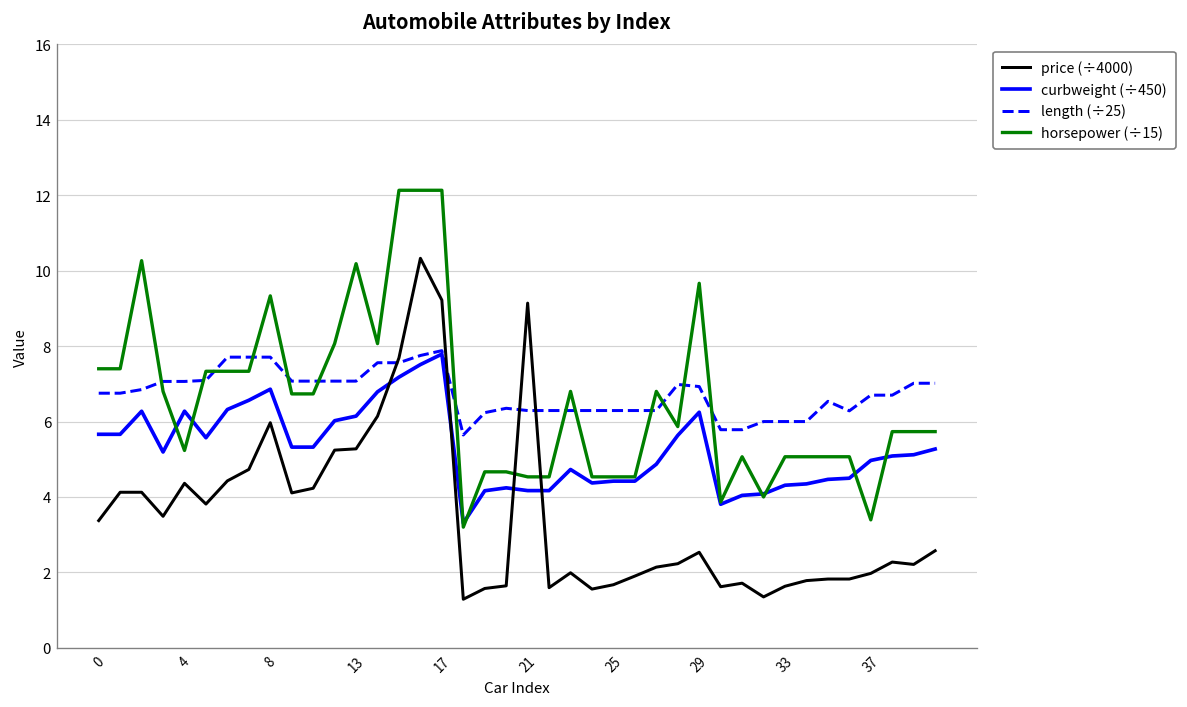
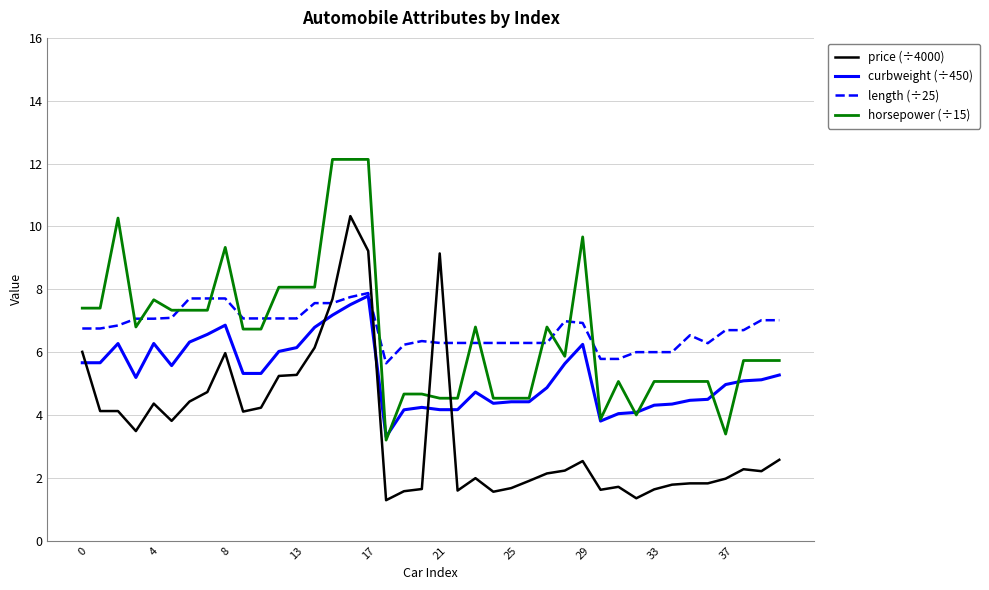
price (÷4000), 0: 3.4 -> 6.0
horsepower (÷15), 4: 5.2 -> 7.7
horsepower (÷15), 13: 10.2 -> 8.1
